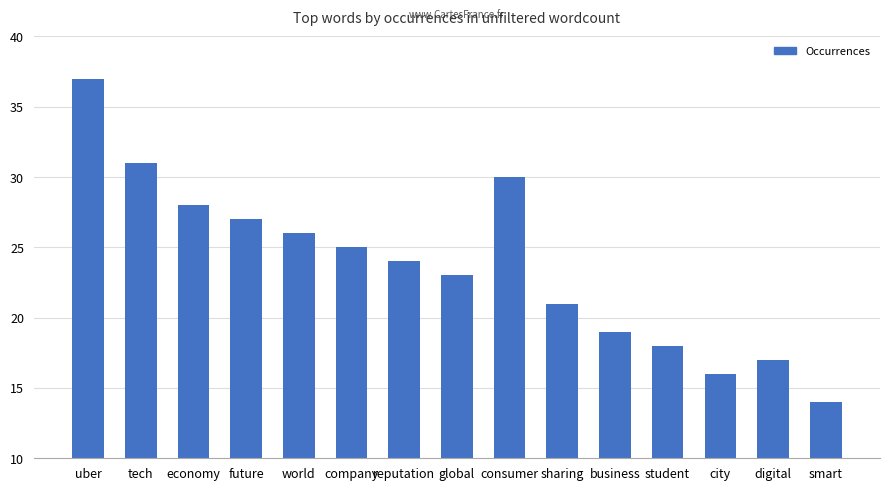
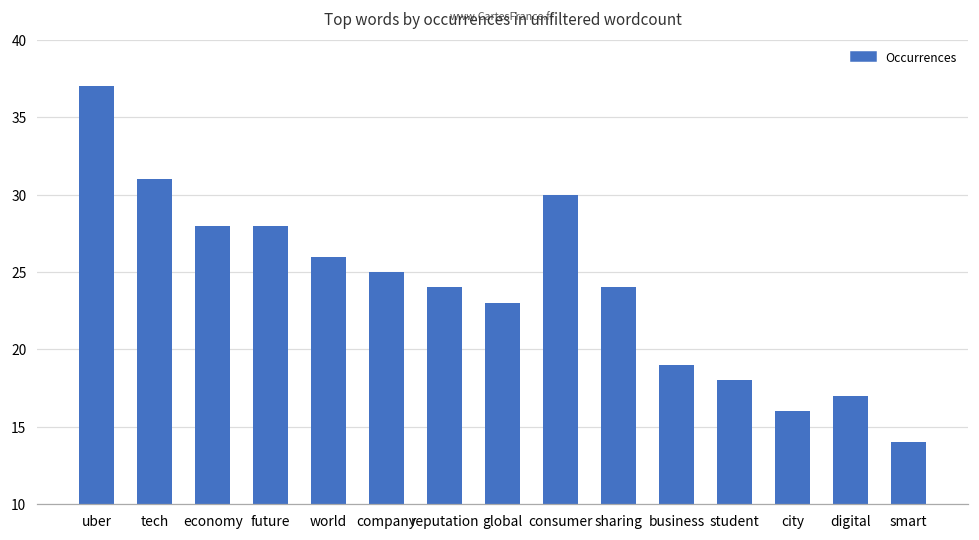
future: 27 -> 28
sharing: 21 -> 24
